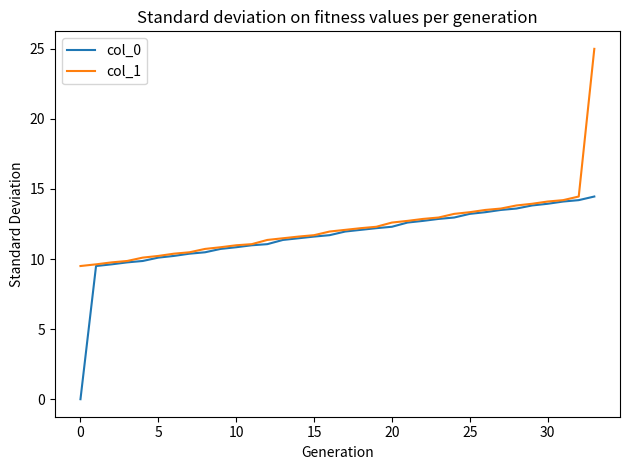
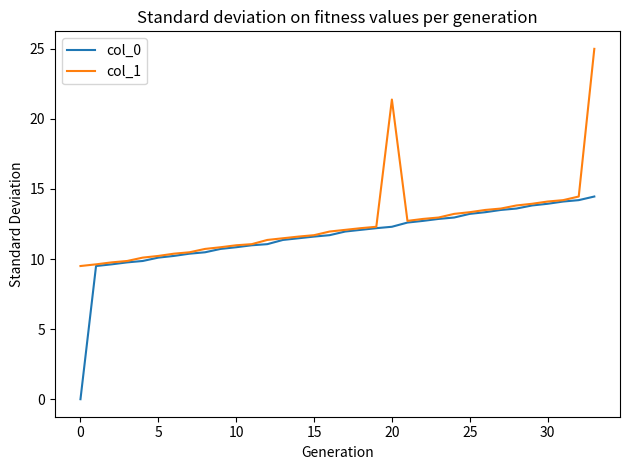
col_1, 20: 12.6 -> 21.4
